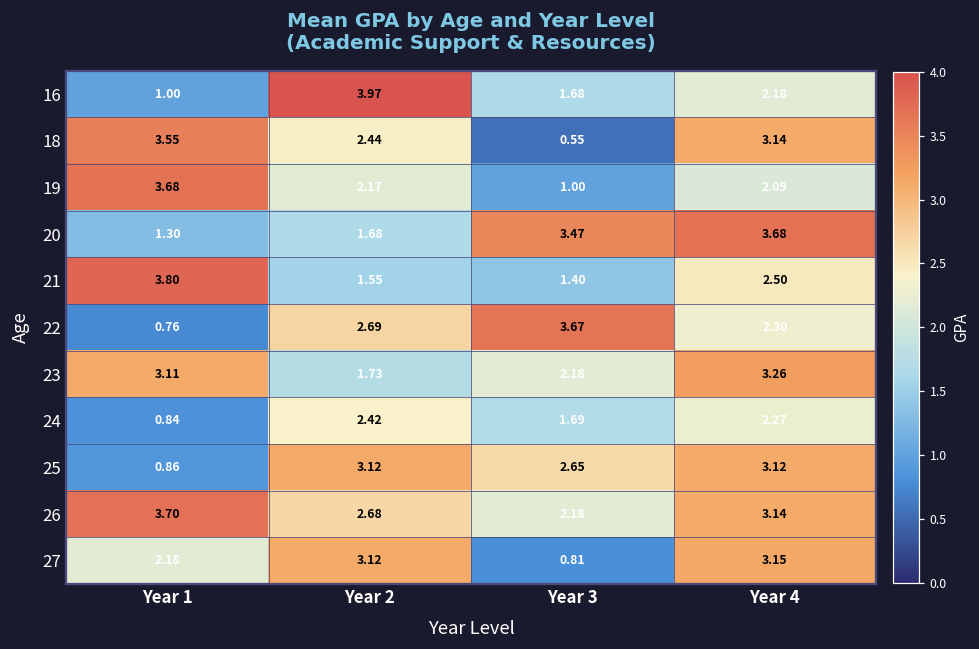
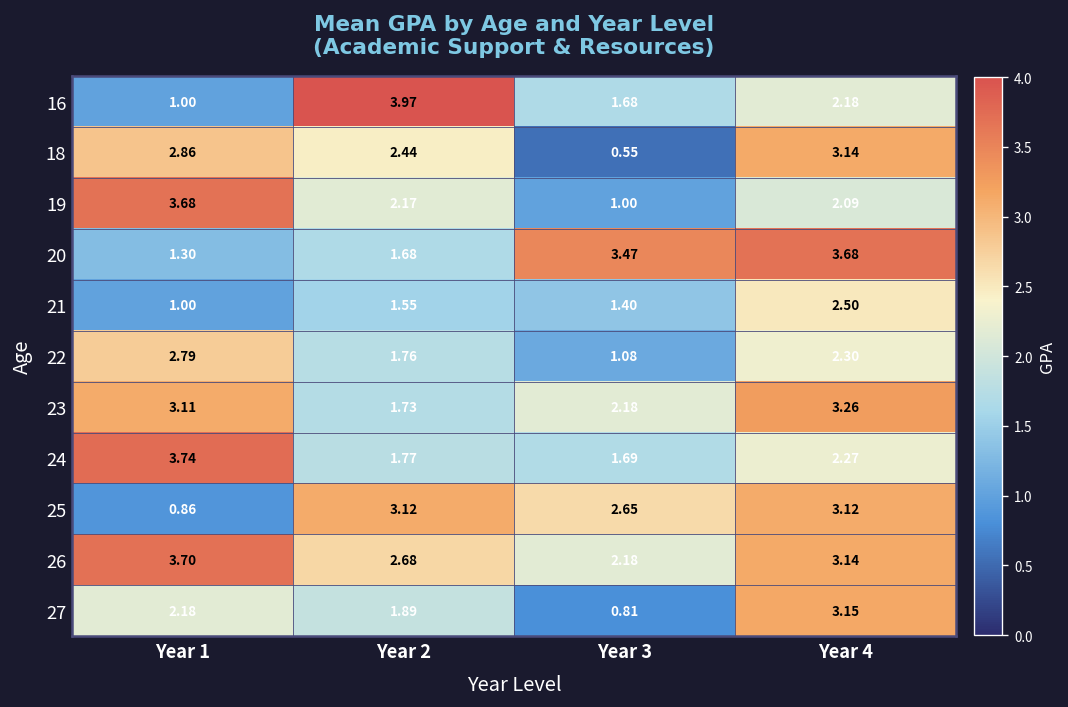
18, Year 1: 3.55 -> 2.86
21, Year 1: 3.80 -> 1.00
22, Year 1: 0.76 -> 2.79
22, Year 2: 2.69 -> 1.76
22, Year 3: 3.67 -> 1.08
24, Year 1: 0.84 -> 3.74
24, Year 2: 2.42 -> 1.77
27, Year 2: 3.12 -> 1.89
